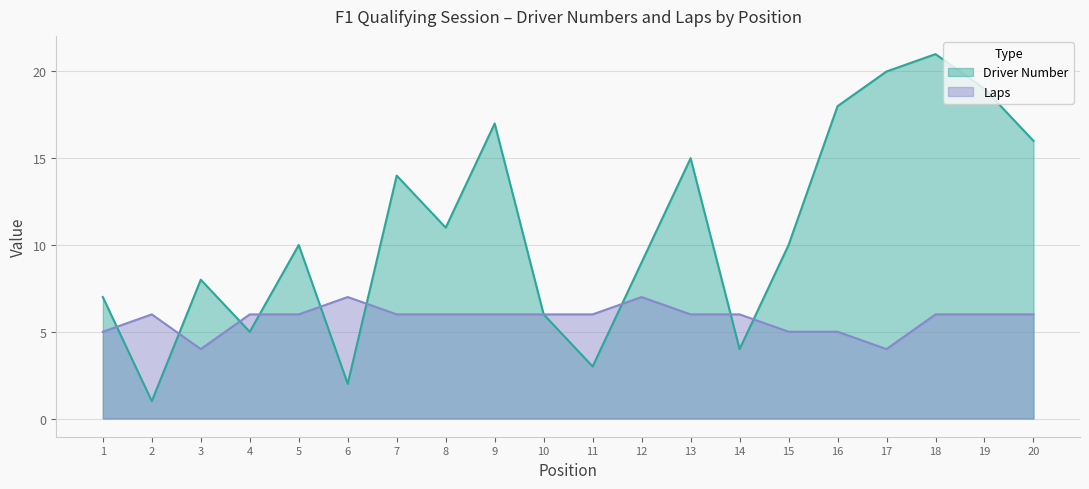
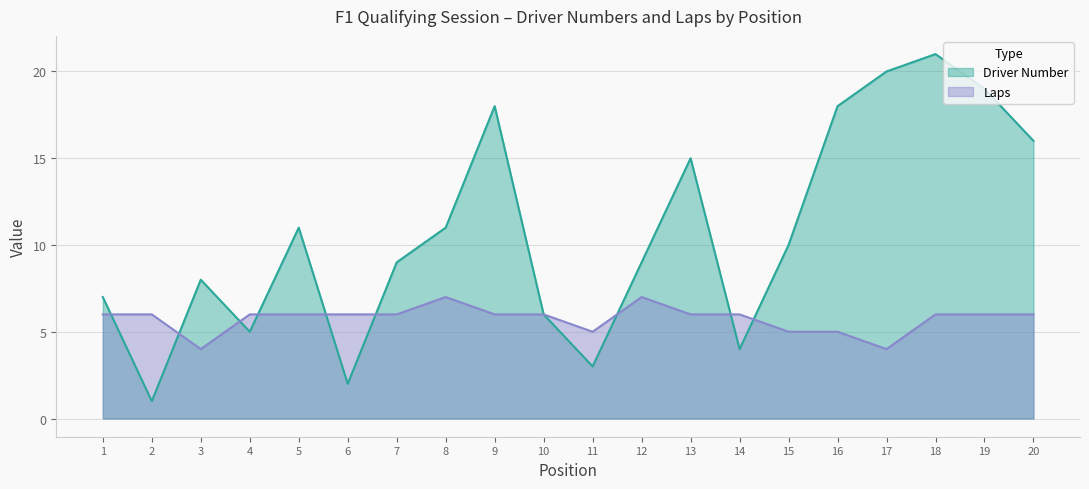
Laps, 1: 5 -> 6
Driver Number, 5: 10 -> 11
Laps, 6: 7 -> 6
Driver Number, 7: 14 -> 9
Laps, 8: 6 -> 7
Driver Number, 9: 17 -> 18
Laps, 11: 6 -> 5
